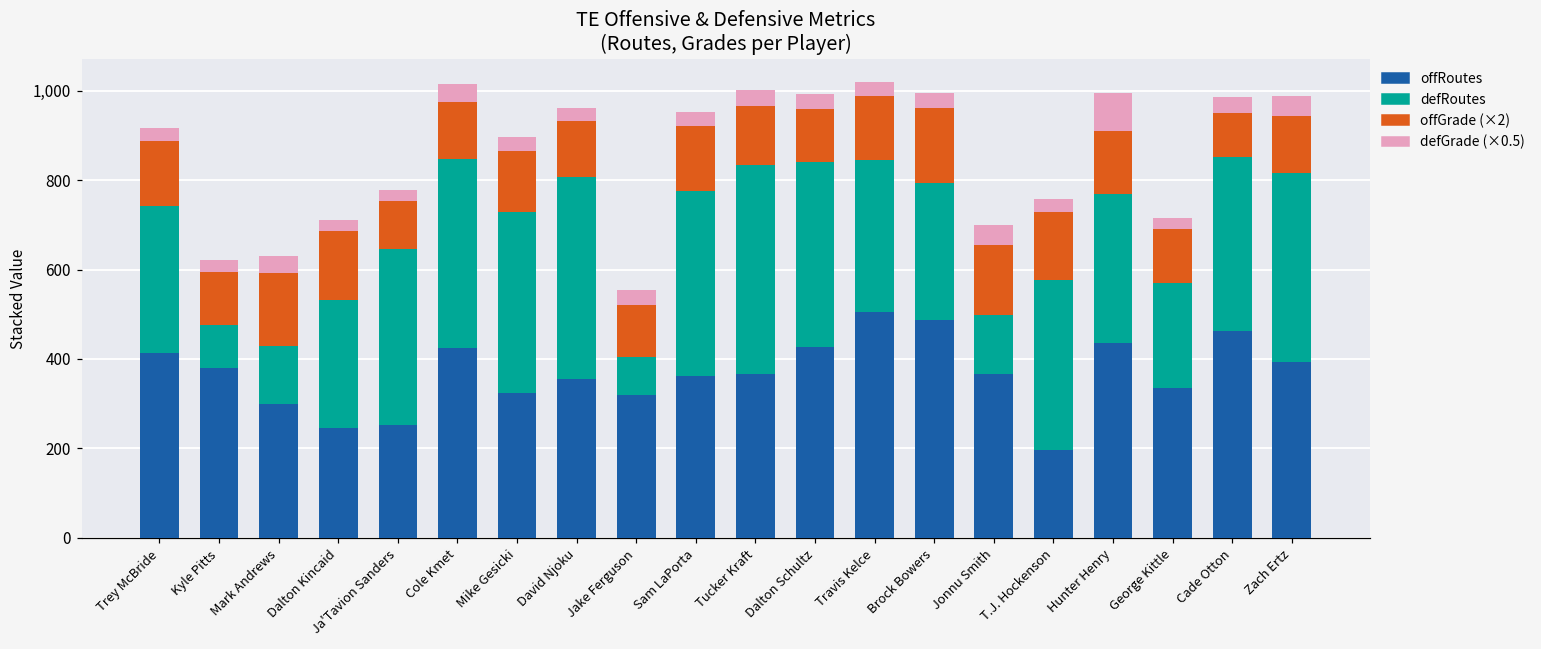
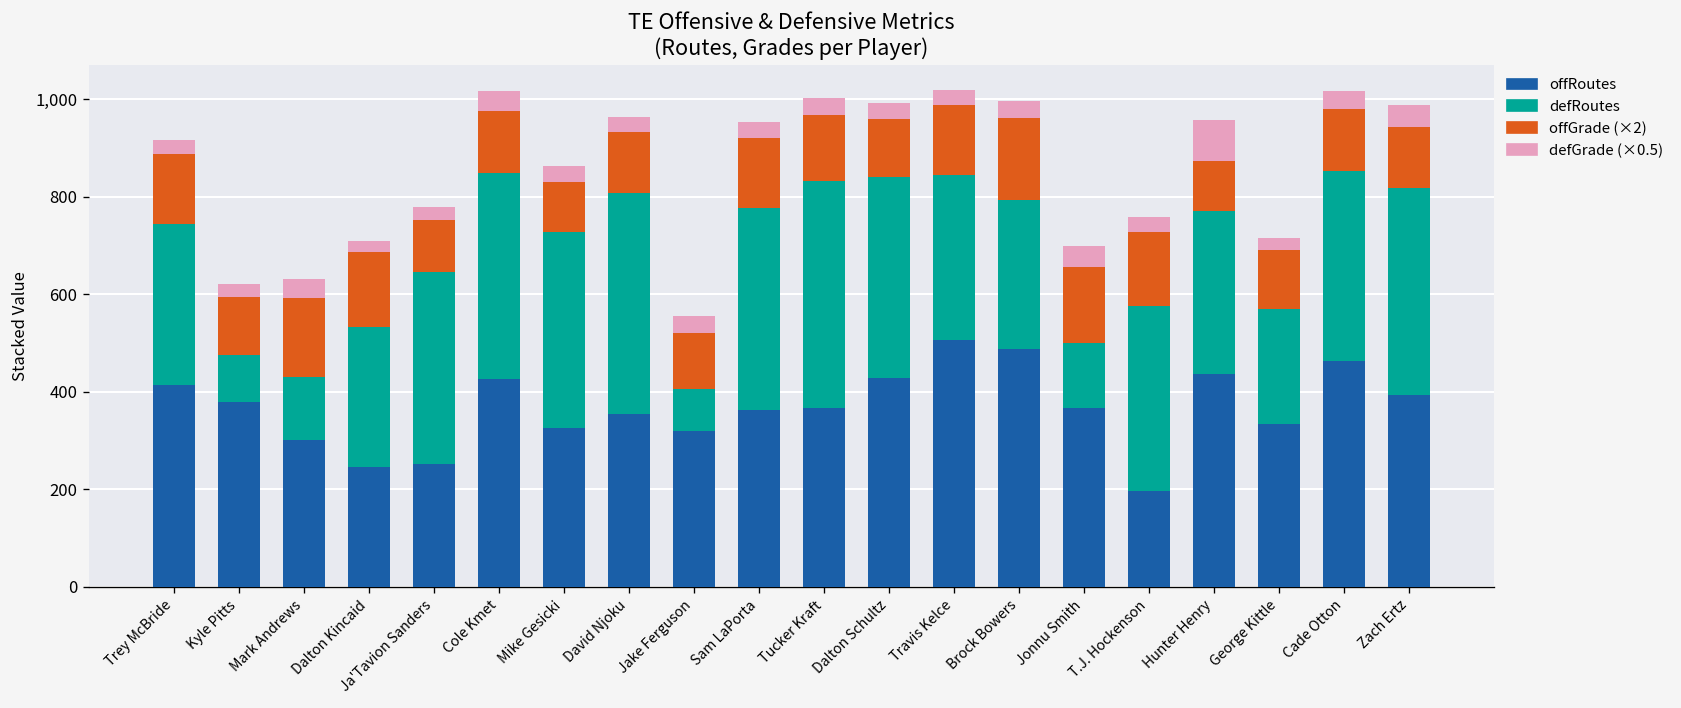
offGrade (×2), Mike Gesicki: 140 -> 100
offGrade (×2), Hunter Henry: 140 -> 100
offGrade (×2), Cade Otton: 100 -> 130
